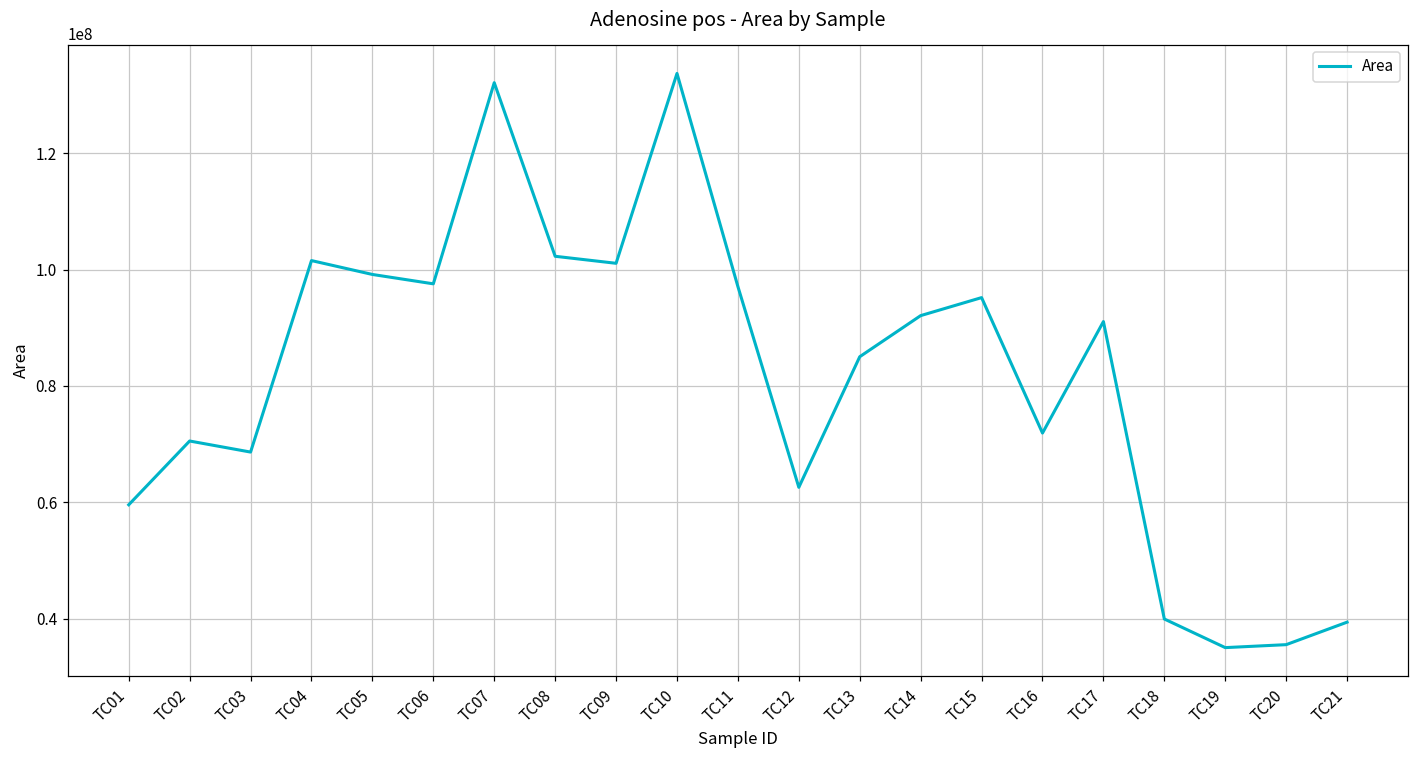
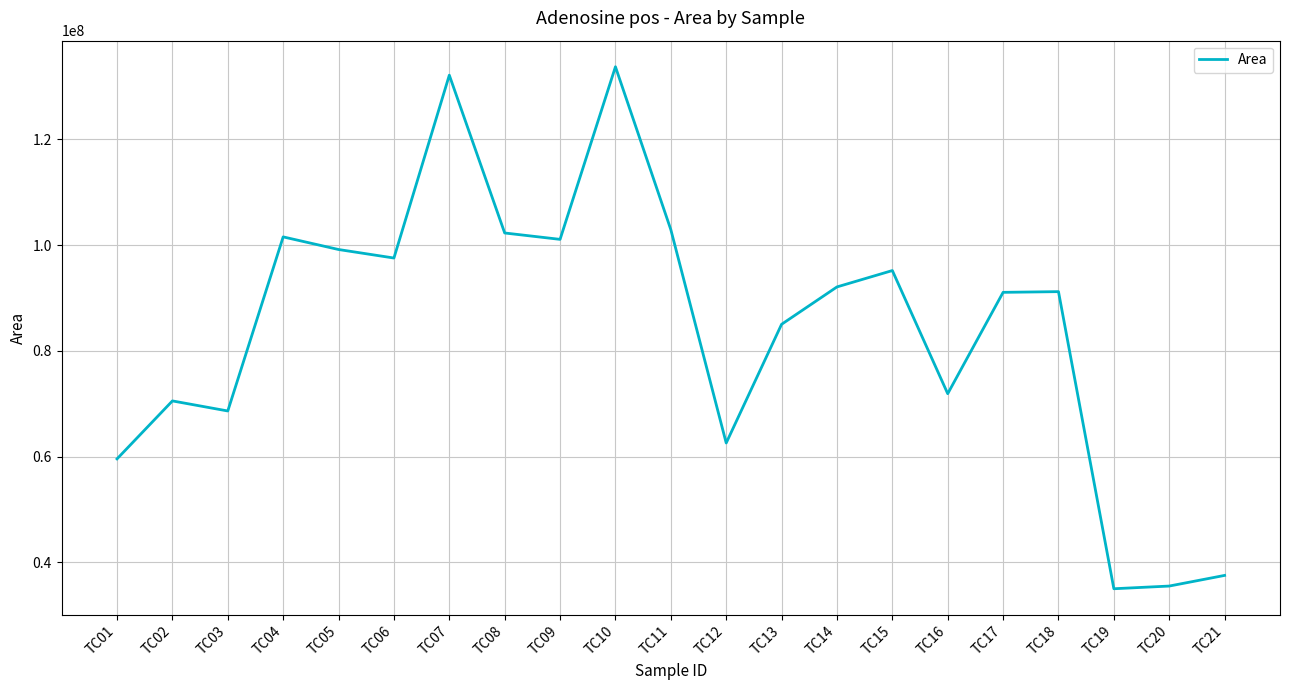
TC11: 97000000 -> 103000000
TC18: 40000000 -> 91000000
TC21: 39000000 -> 38000000
